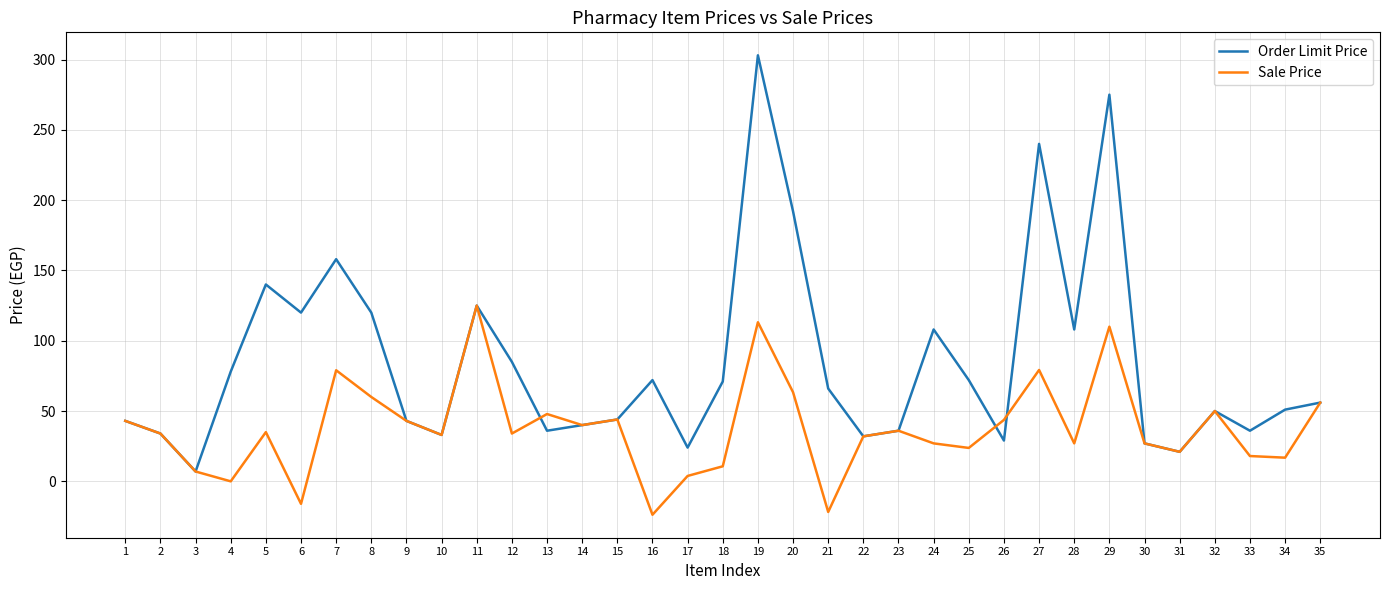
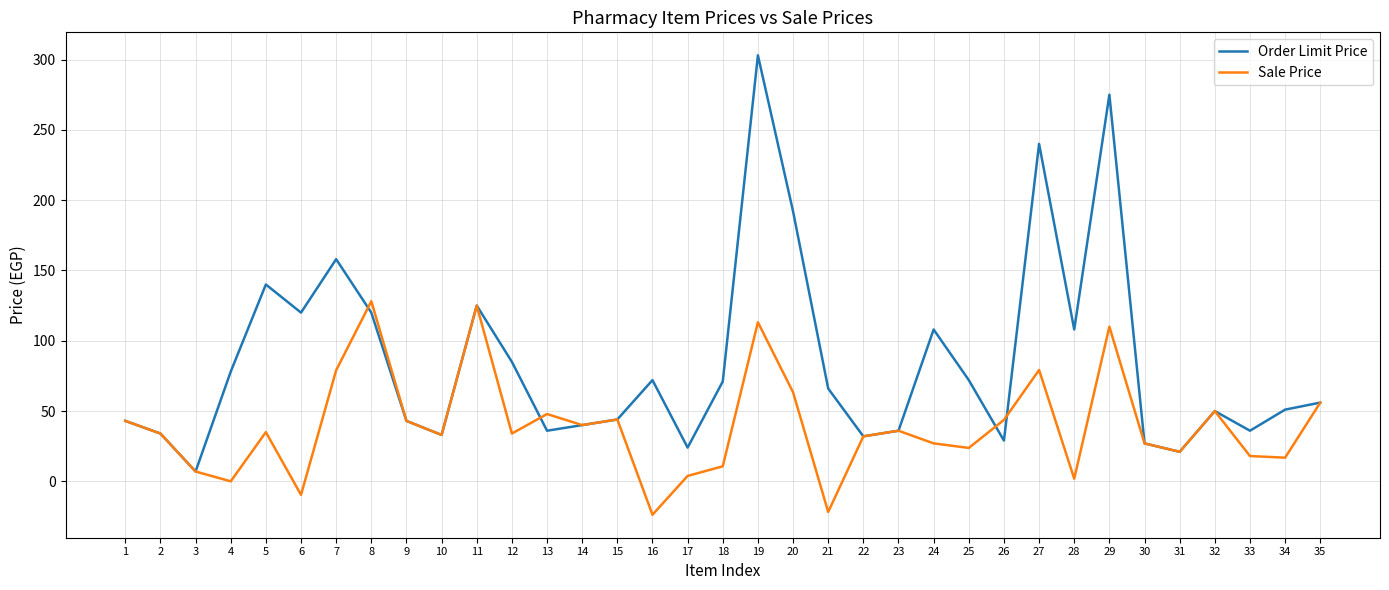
Sale Price, 6: -16 -> -10
Sale Price, 8: 60 -> 128
Sale Price, 28: 27 -> 2
